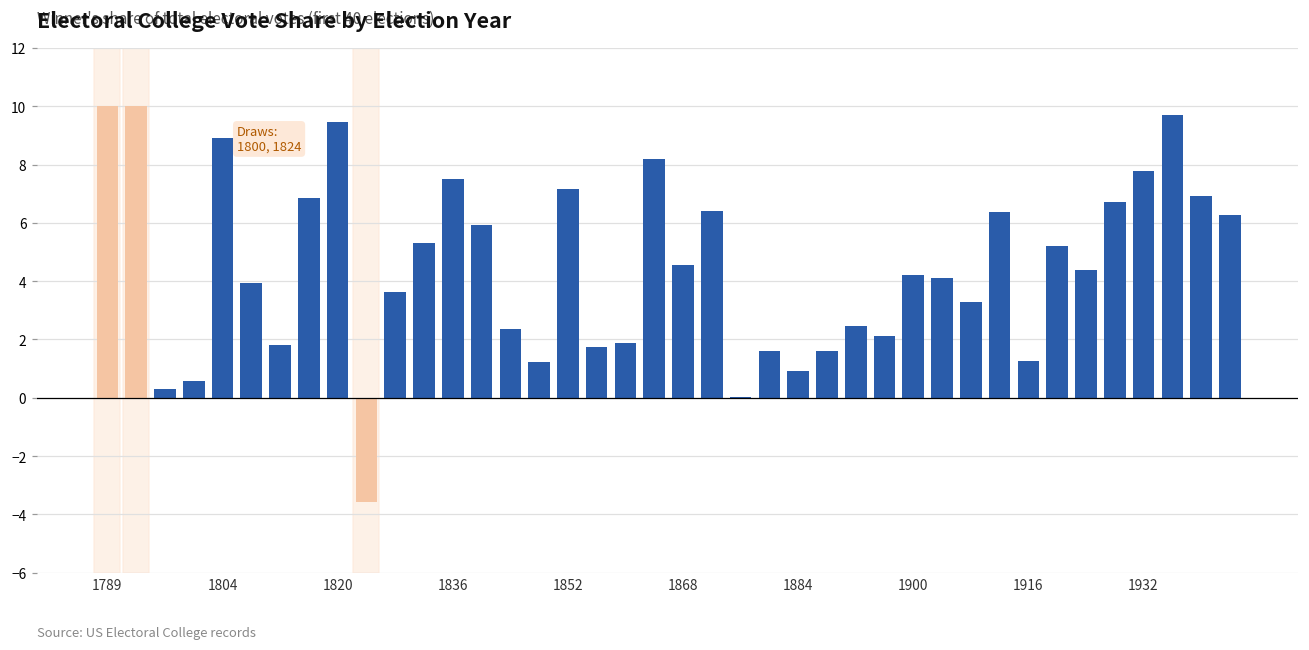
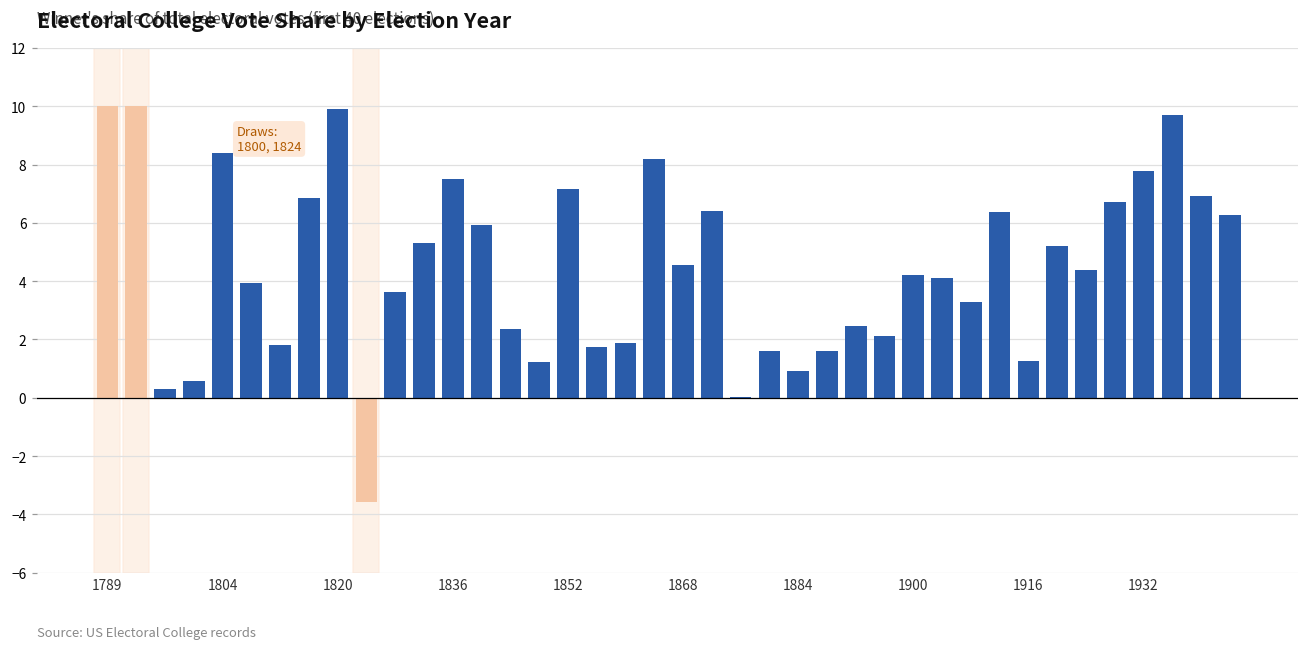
1804: 8.9 -> 8.4
1820: 9.5 -> 9.9
